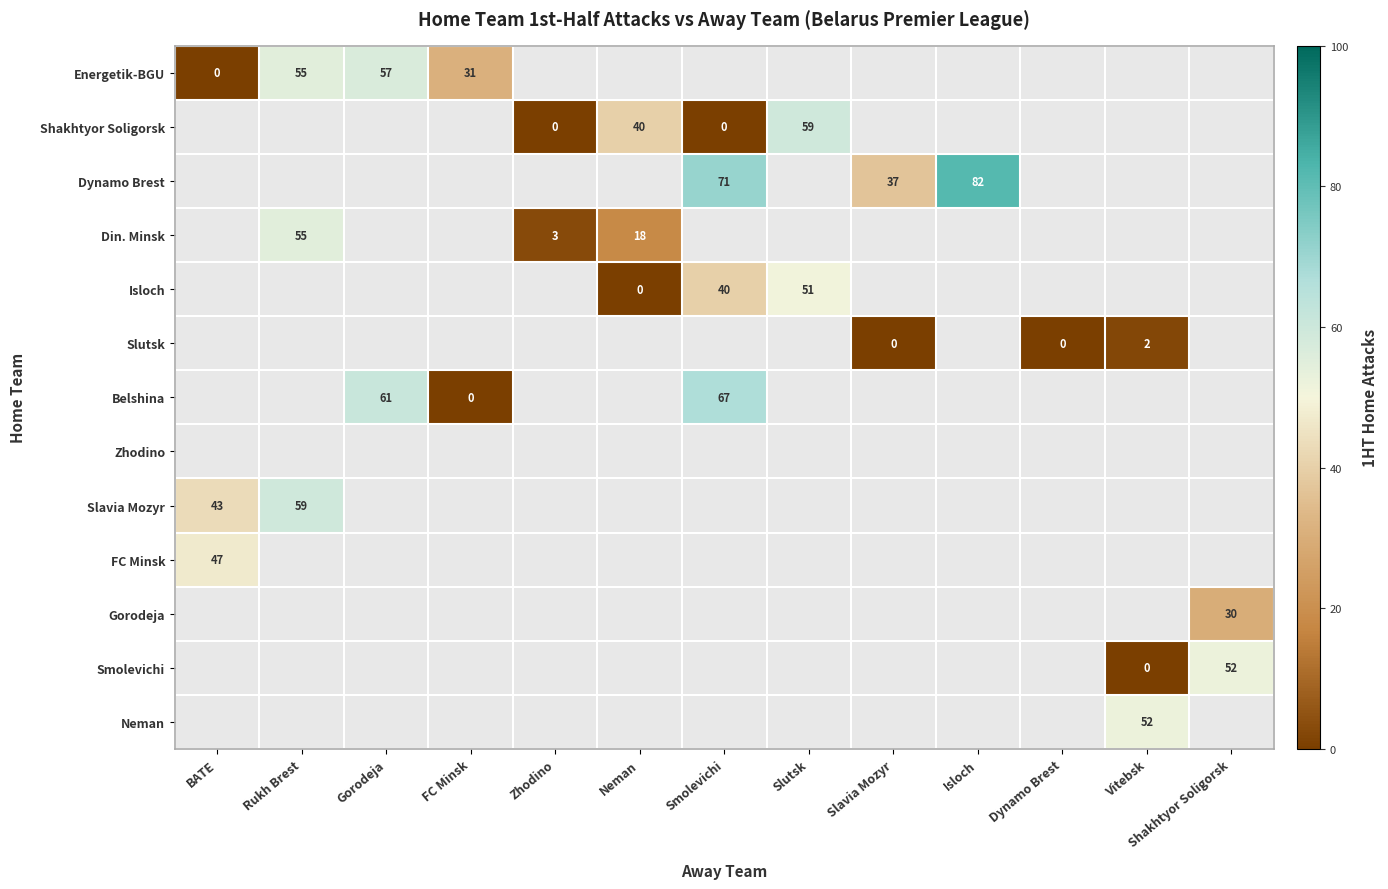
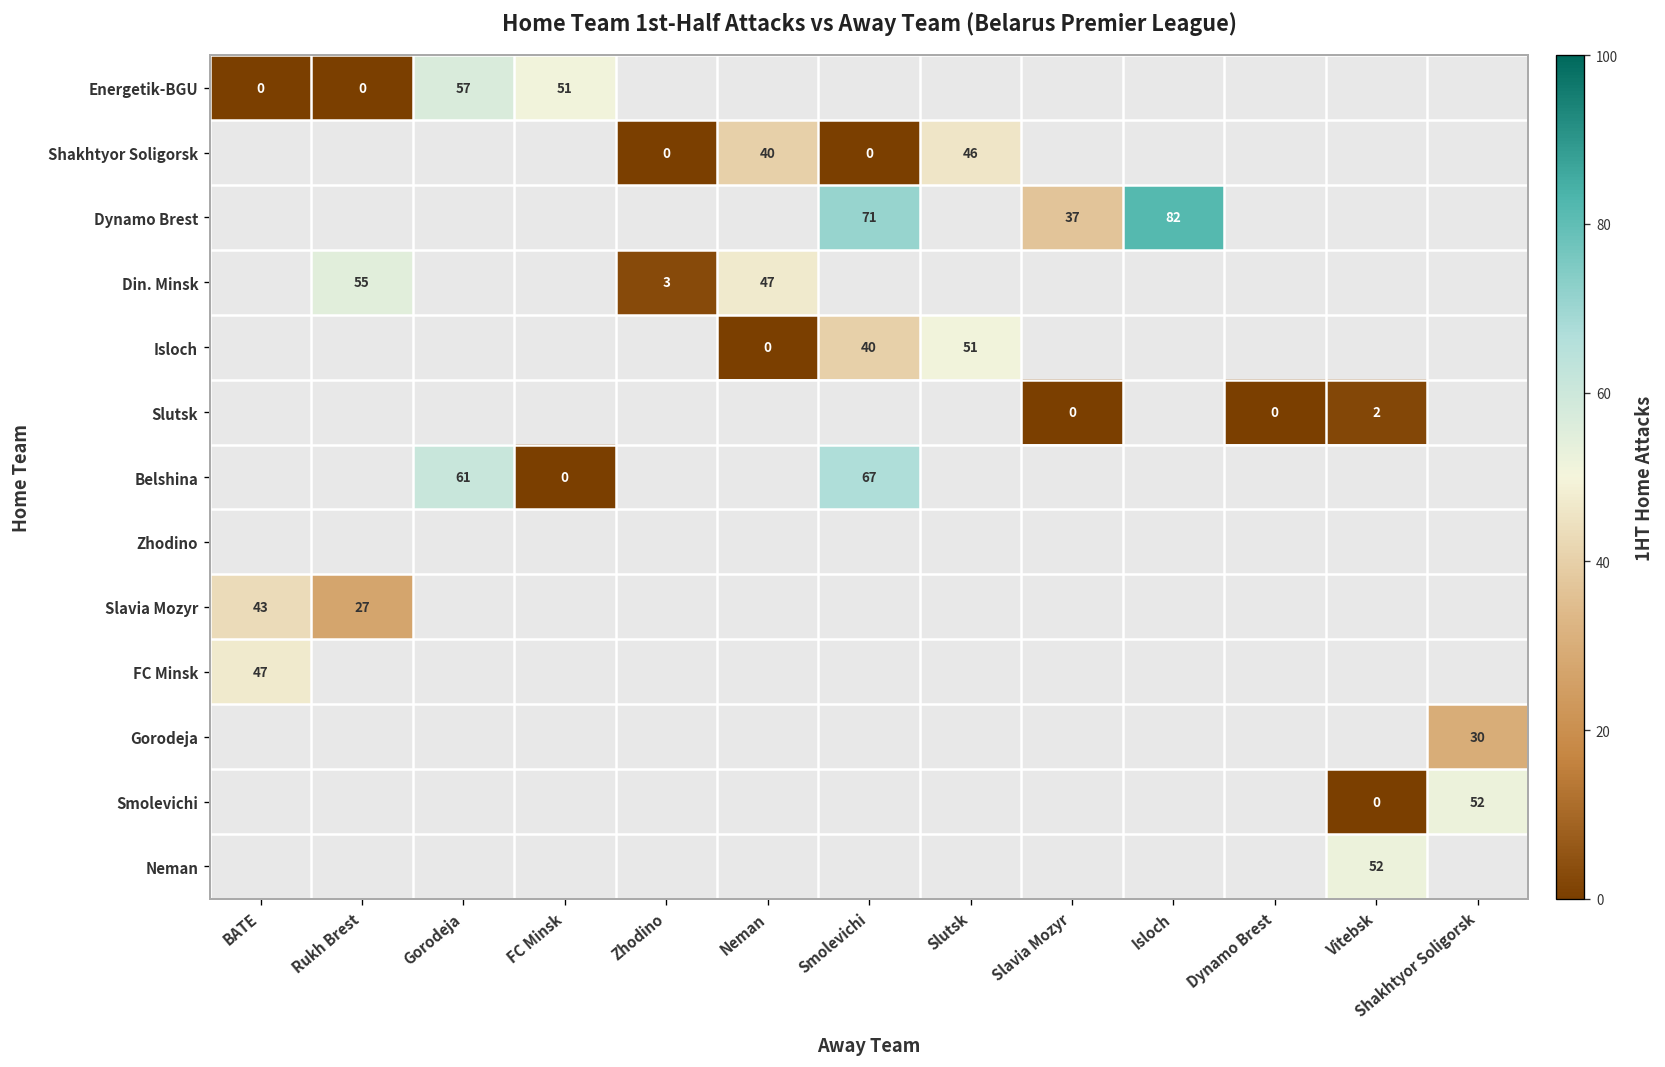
Energetik-BGU, Rukh Brest: 55 -> 0
Energetik-BGU, FC Minsk: 31 -> 51
Shakhtyor Soligorsk, Slutsk: 59 -> 46
Din. Minsk, Neman: 18 -> 47
Slavia Mozyr, Rukh Brest: 59 -> 27
